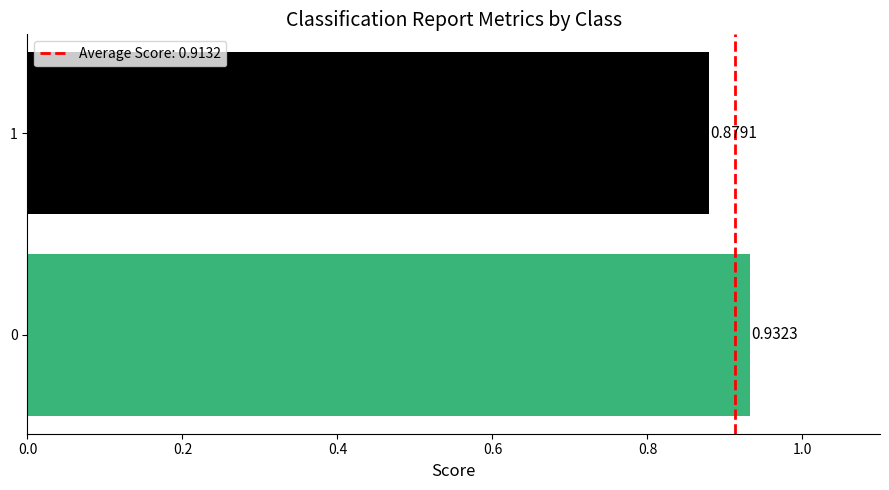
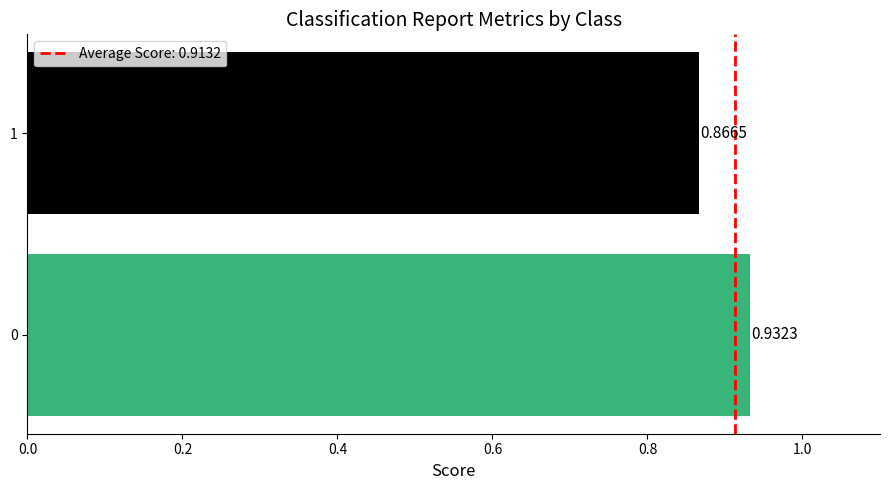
1: 0.8791 -> 0.8665
